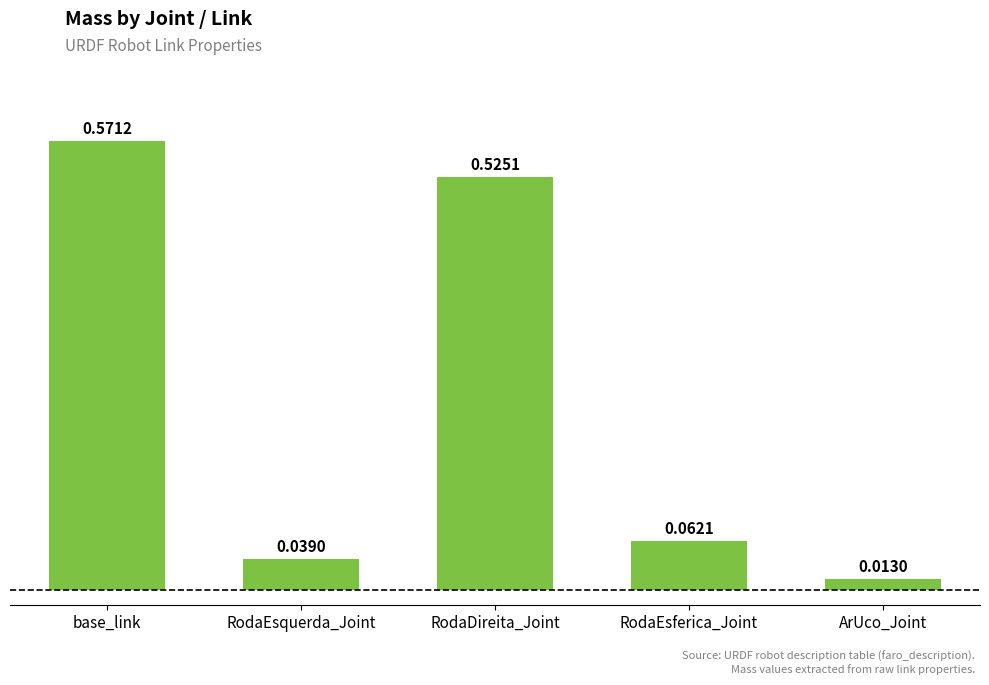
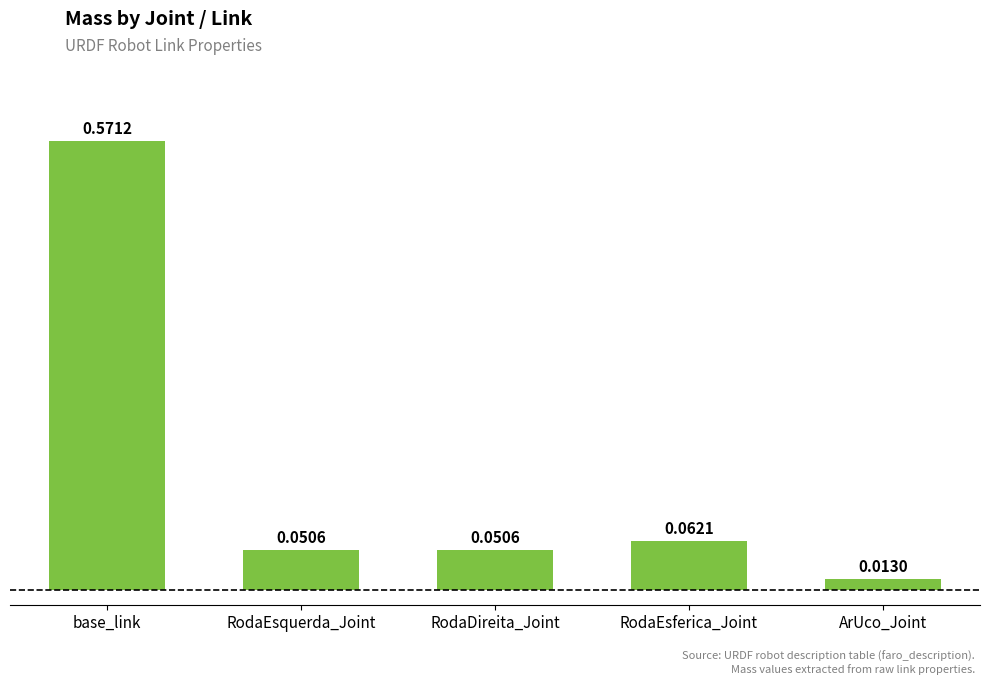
RodaEsquerda_Joint: 0.0390 -> 0.0506
RodaDireita_Joint: 0.5251 -> 0.0506
